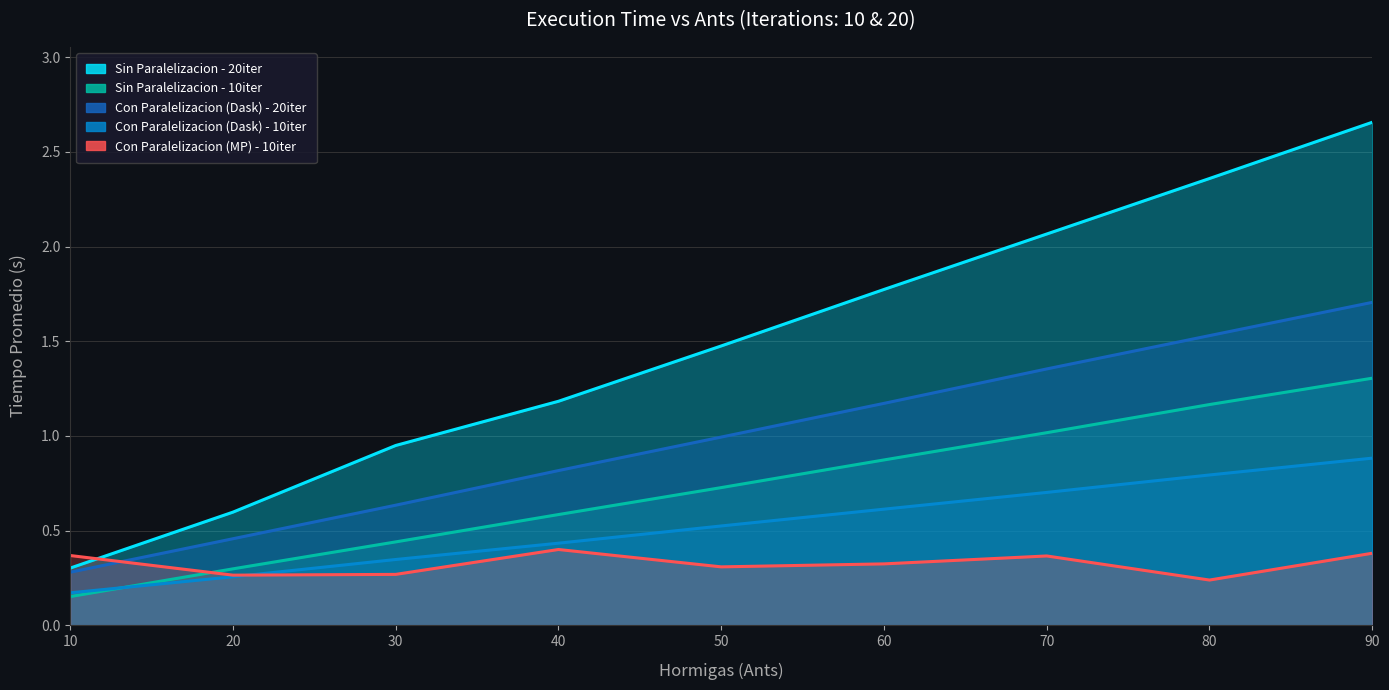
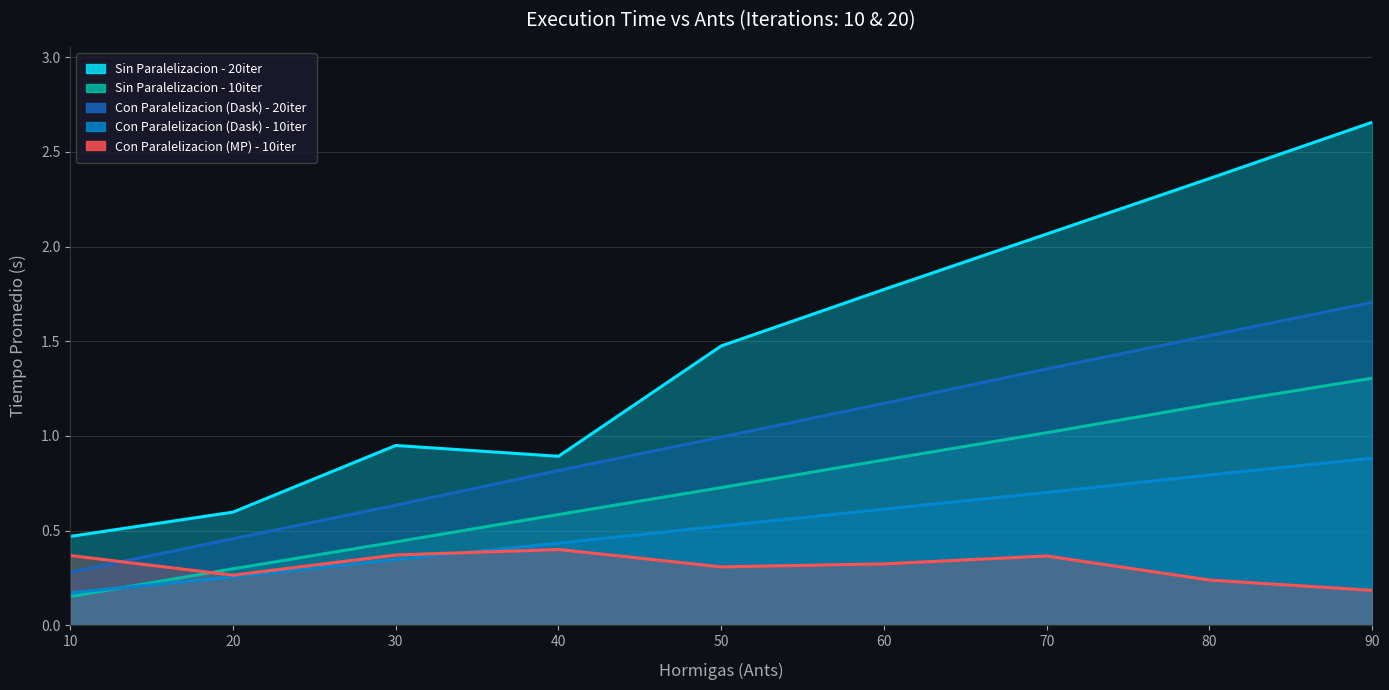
Sin Paralelizacion - 20iter, 10: 0.30 -> 0.47
Con Paralelizacion (MP) - 10iter, 30: 0.27 -> 0.37
Sin Paralelizacion - 20iter, 40: 1.18 -> 0.89
Con Paralelizacion (MP) - 10iter, 90: 0.38 -> 0.18
